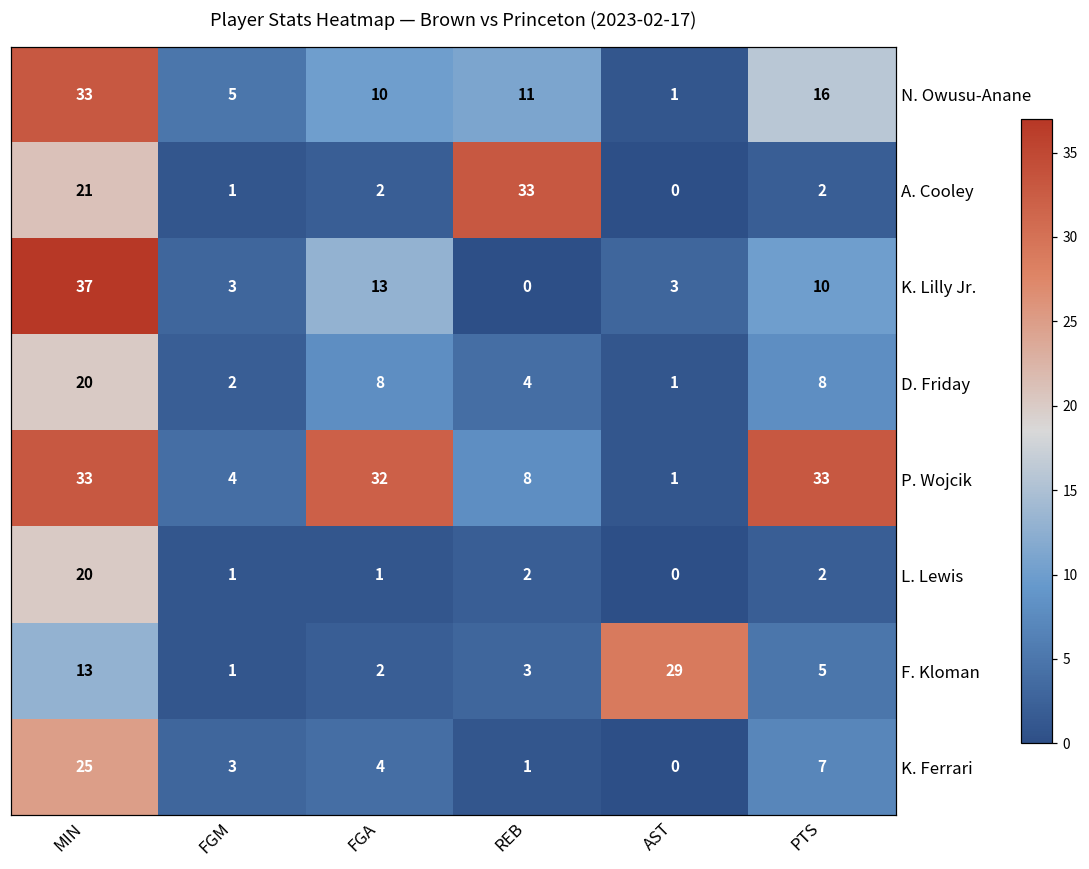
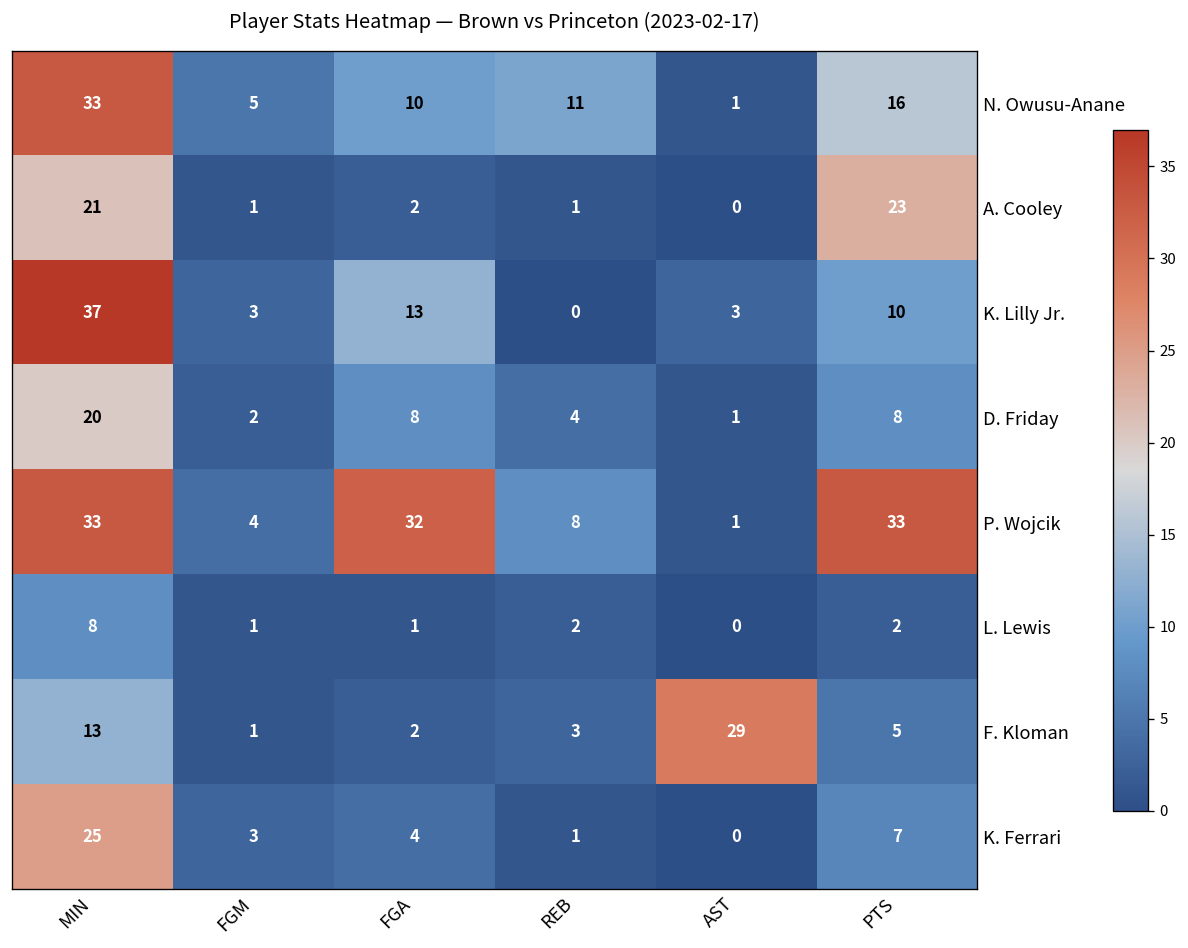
A. Cooley, REB: 33 -> 1
A. Cooley, PTS: 2 -> 23
L. Lewis, MIN: 20 -> 8
